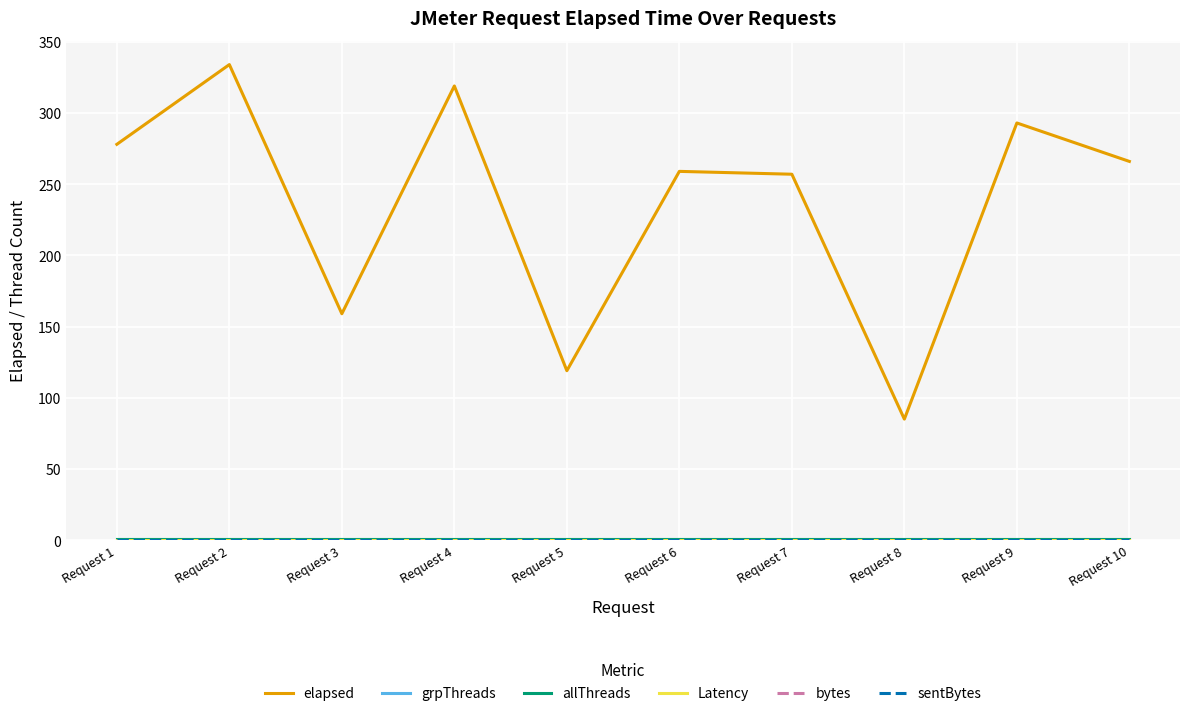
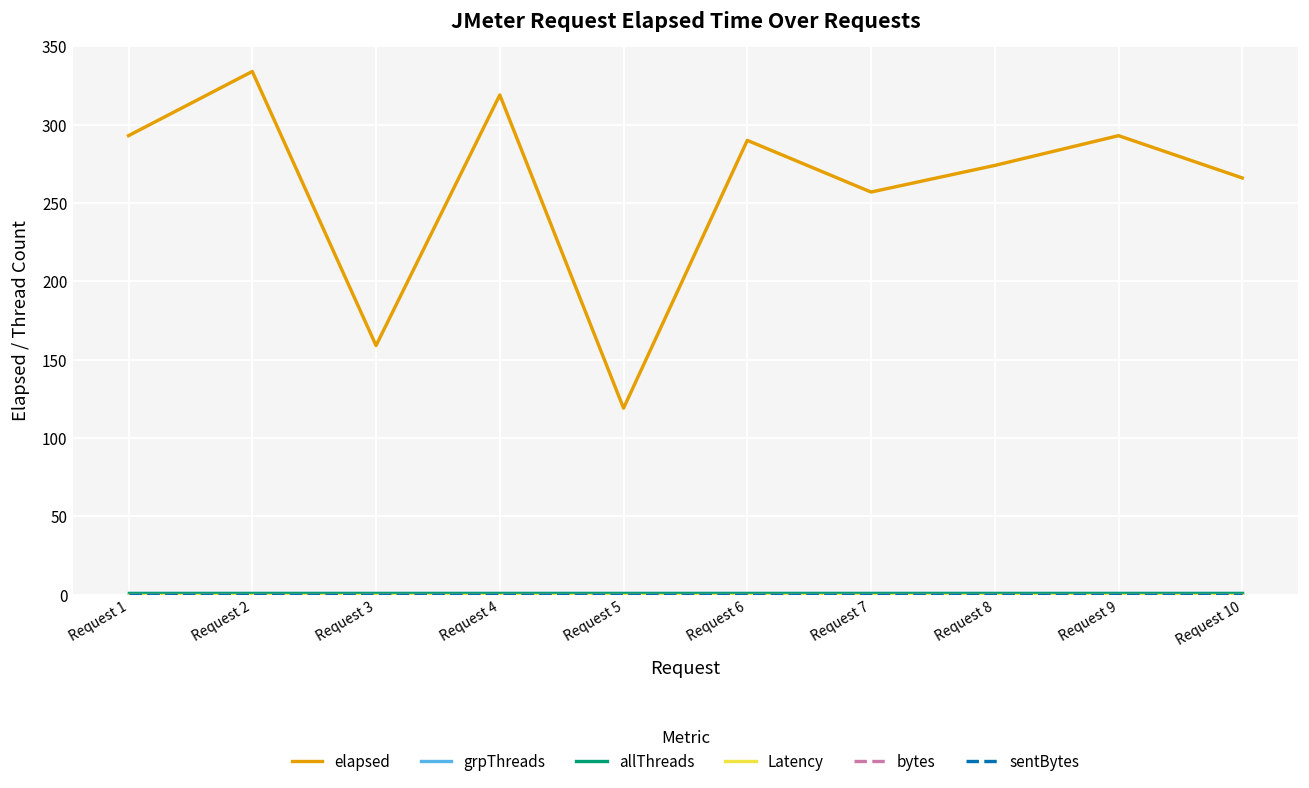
elapsed, Request 1: 278 -> 293
elapsed, Request 6: 259 -> 290
elapsed, Request 8: 85 -> 274
